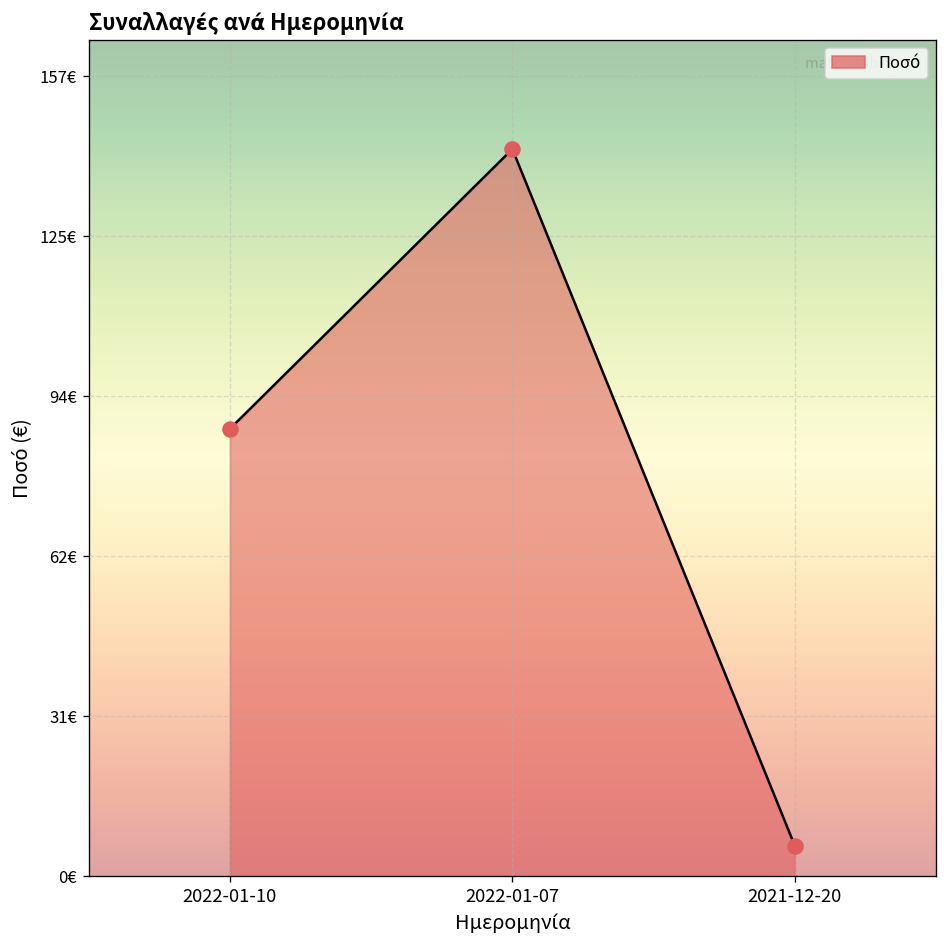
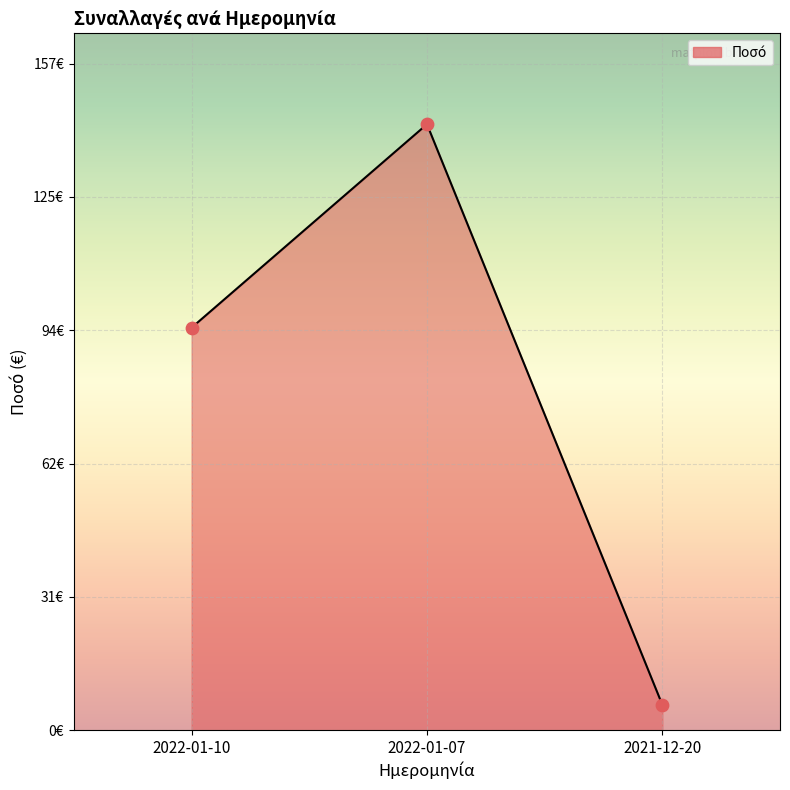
2022-01-10: 88€ -> 95€
